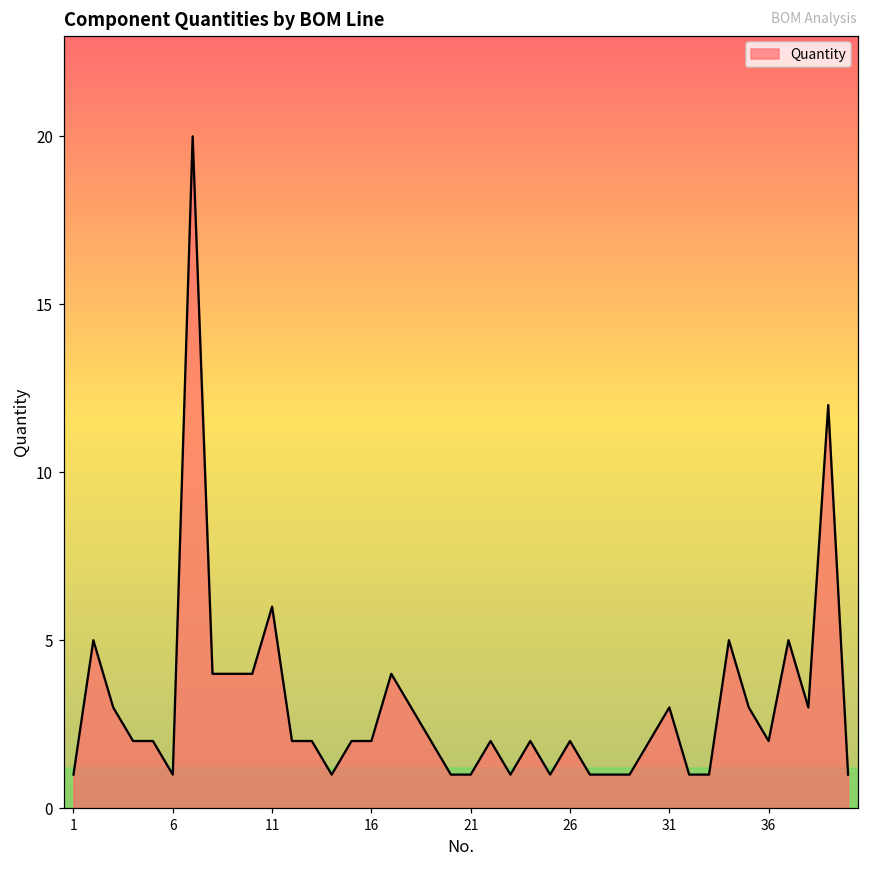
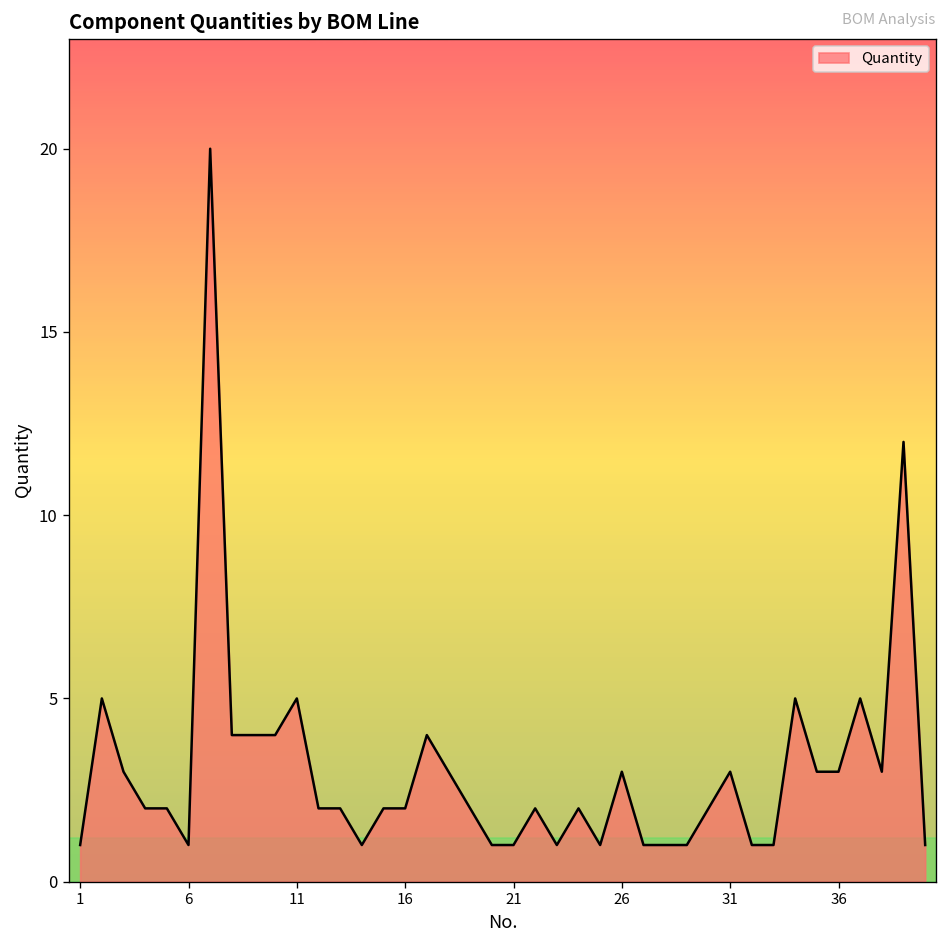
11: 6 -> 5
26: 2 -> 3
36: 2 -> 3
